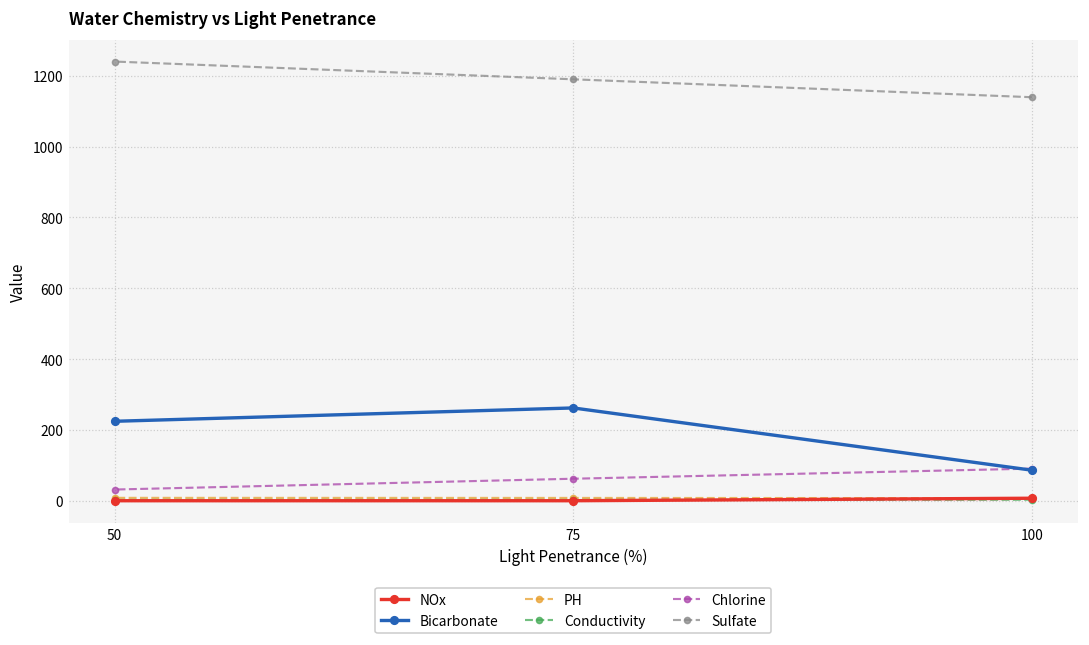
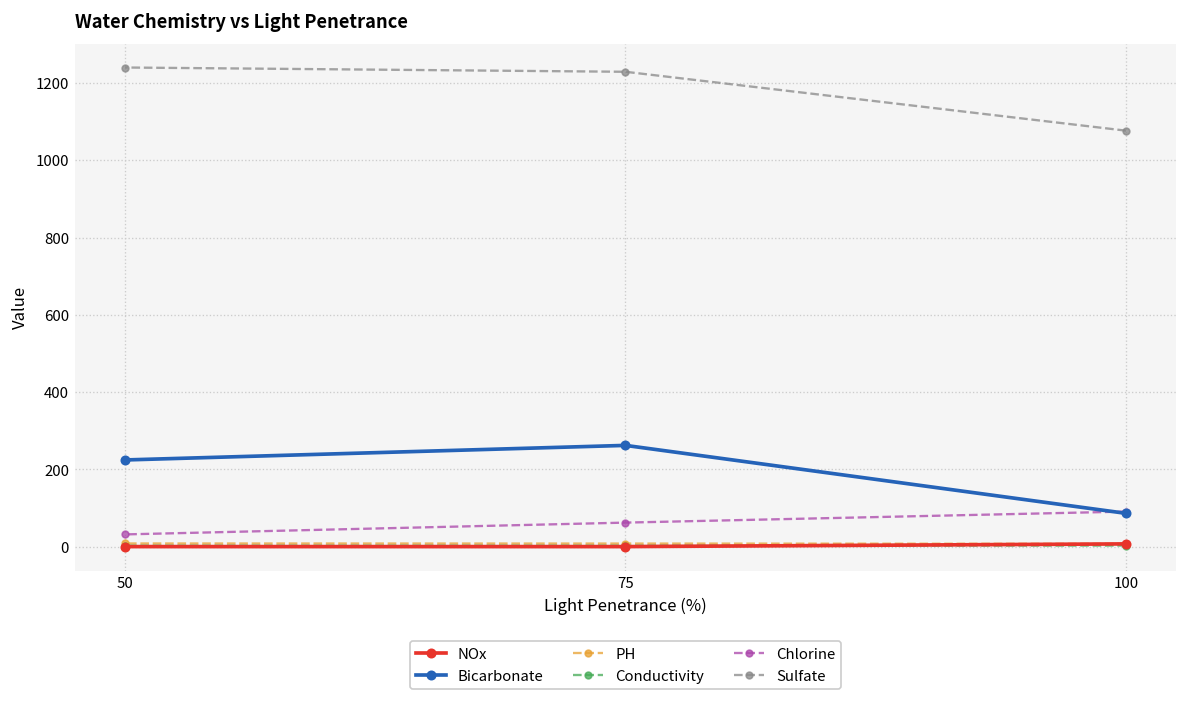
Sulfate, 75: 1190 -> 1230
Sulfate, 100: 1140 -> 1080
